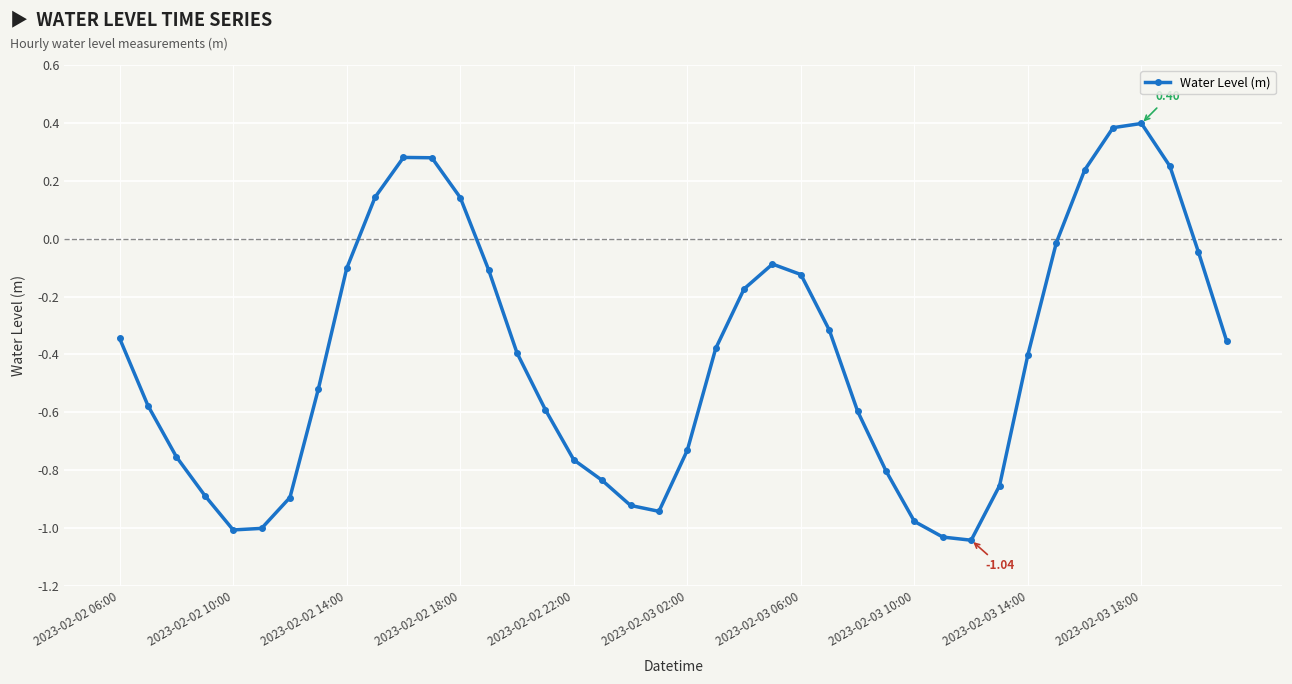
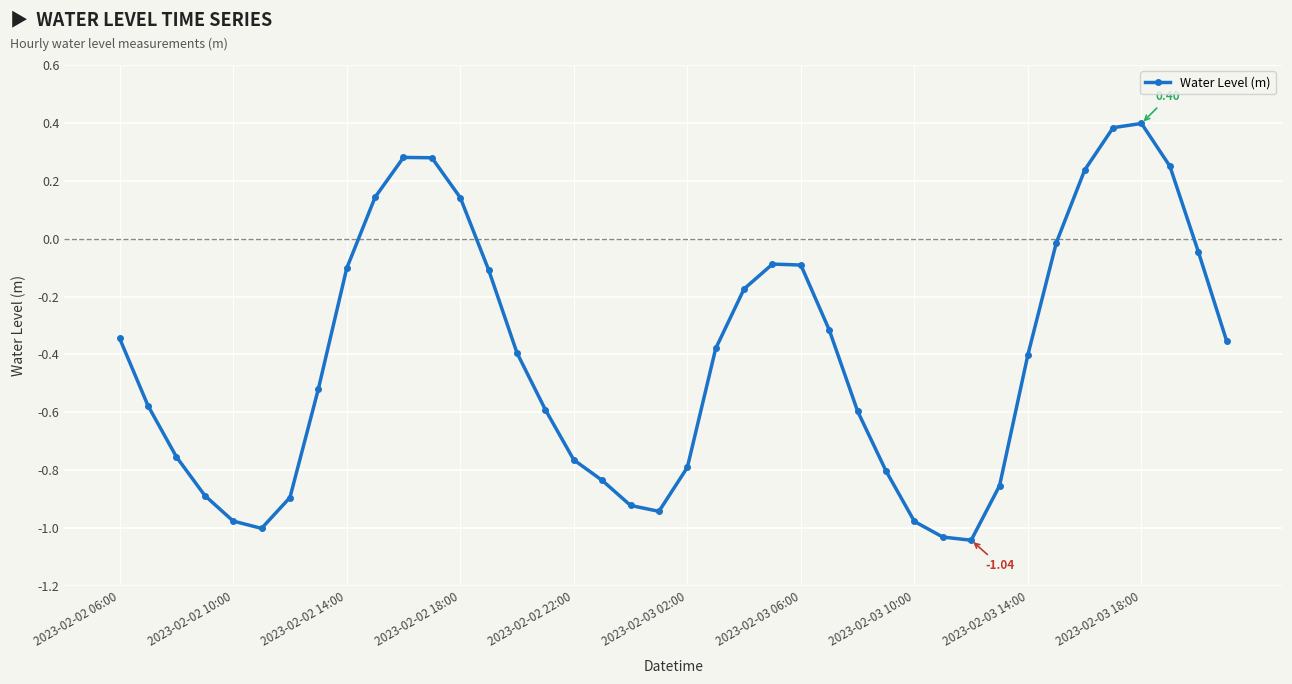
2023-02-02 10:00: -1.01 -> -0.98
2023-02-03 02:00: -0.73 -> -0.79
2023-02-03 06:00: -0.12 -> -0.09
